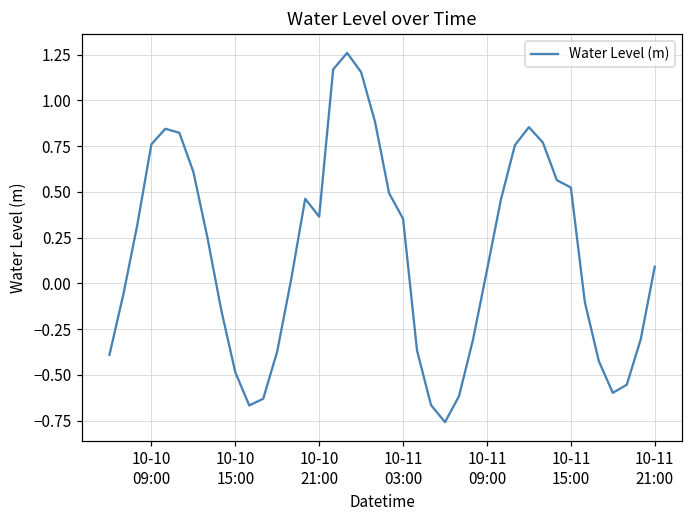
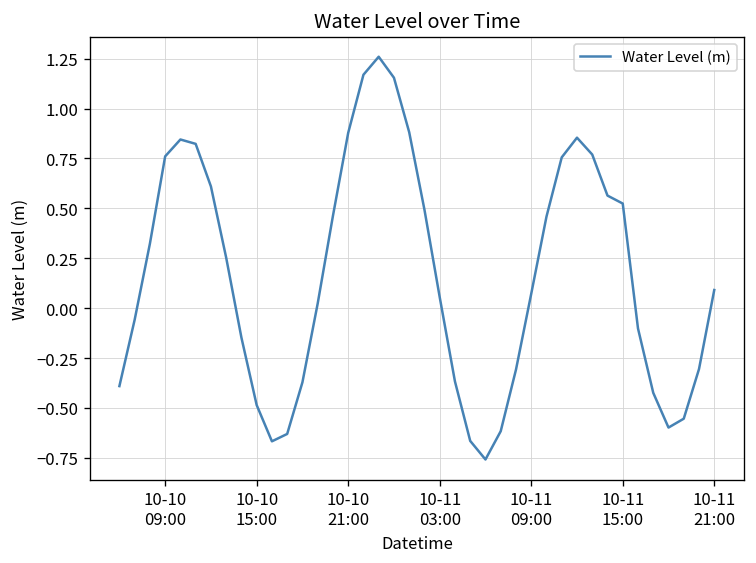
10-10 21:00: 0.36 -> 0.88
10-11 03:00: 0.35 -> 0.06
